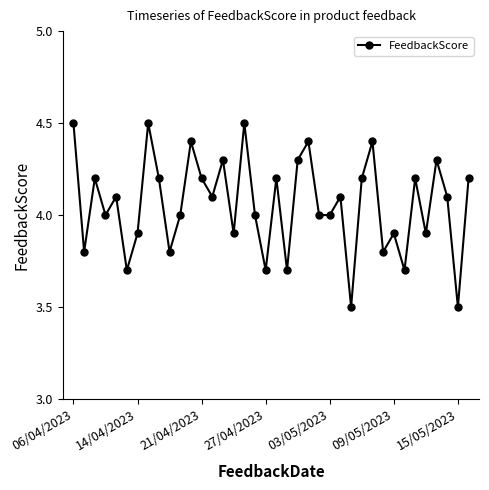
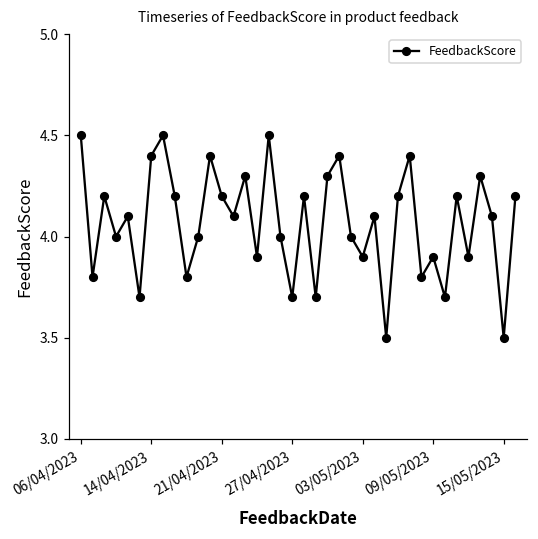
14/04/2023: 3.9 -> 4.4
03/05/2023: 4.0 -> 3.9
